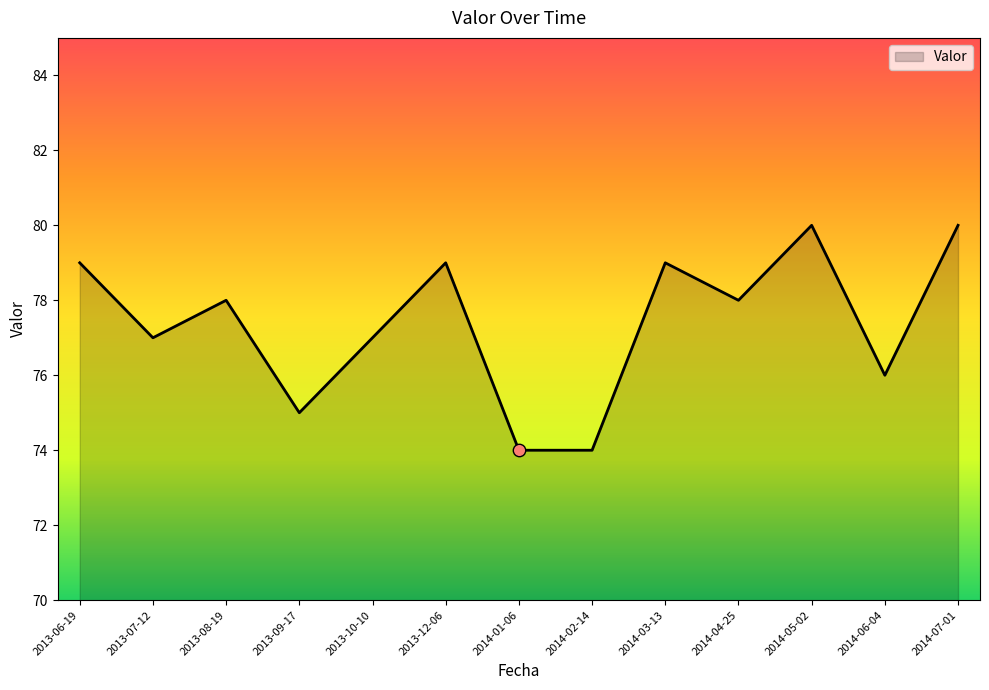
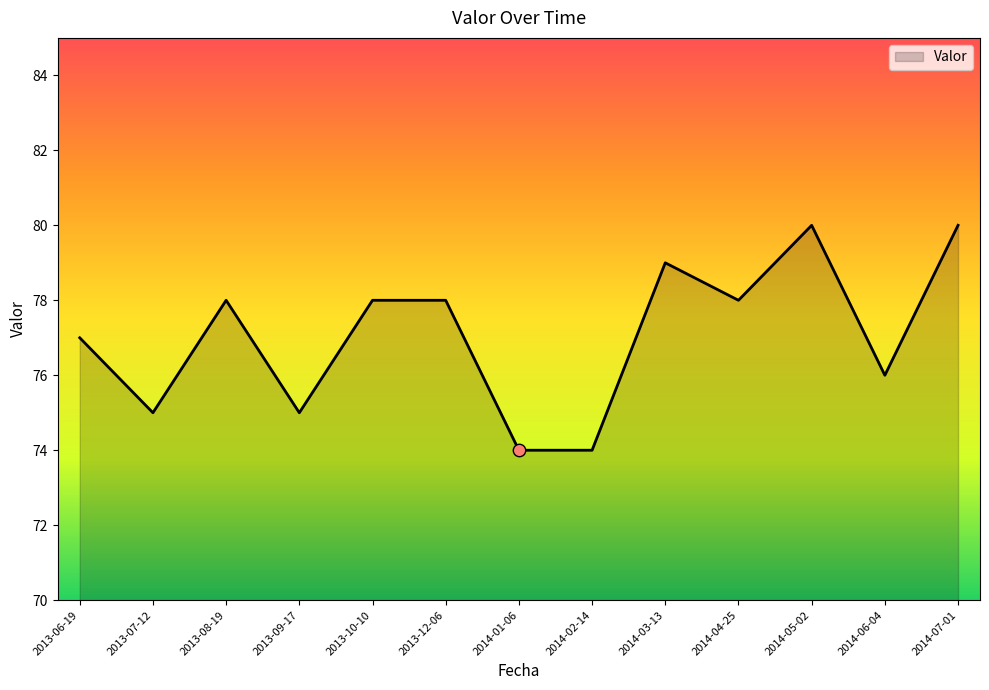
Valor, 2013-06-19: 79 -> 77
Valor, 2013-07-12: 77 -> 75
Valor, 2013-10-10: 77 -> 78
Valor, 2013-12-06: 79 -> 78
